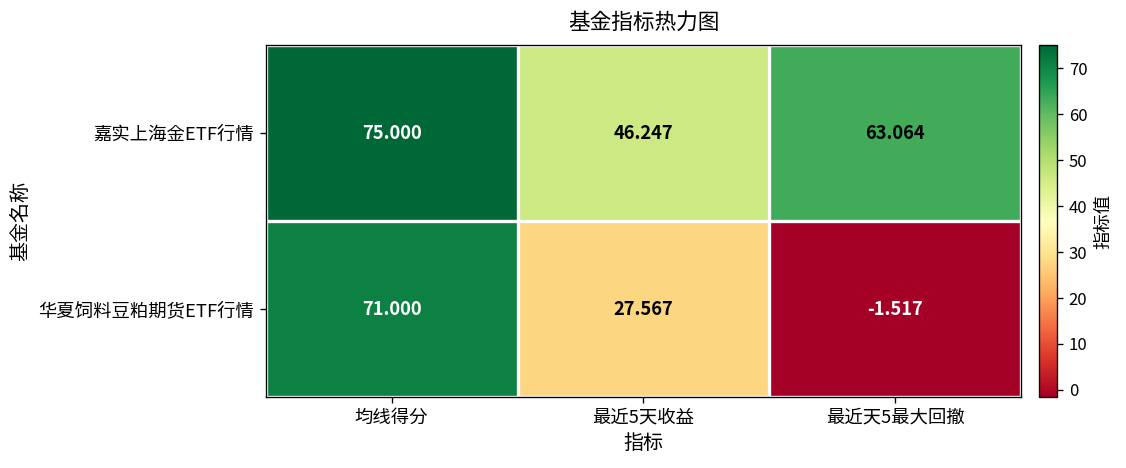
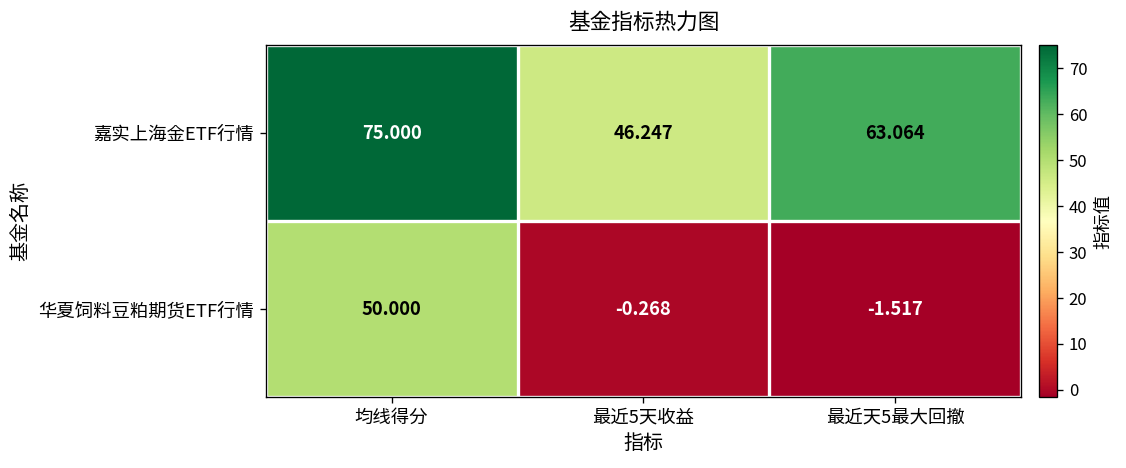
华夏饲料豆粕期货ETF行情, 均线得分: 71.000 -> 50.000
华夏饲料豆粕期货ETF行情, 最近5天收益: 27.567 -> -0.268
